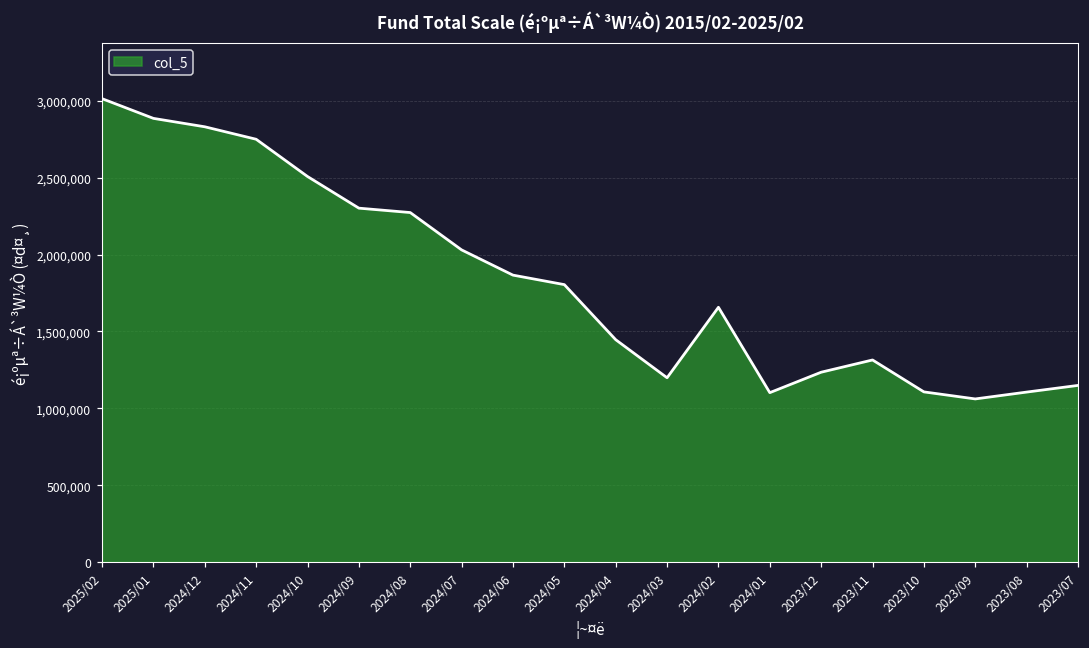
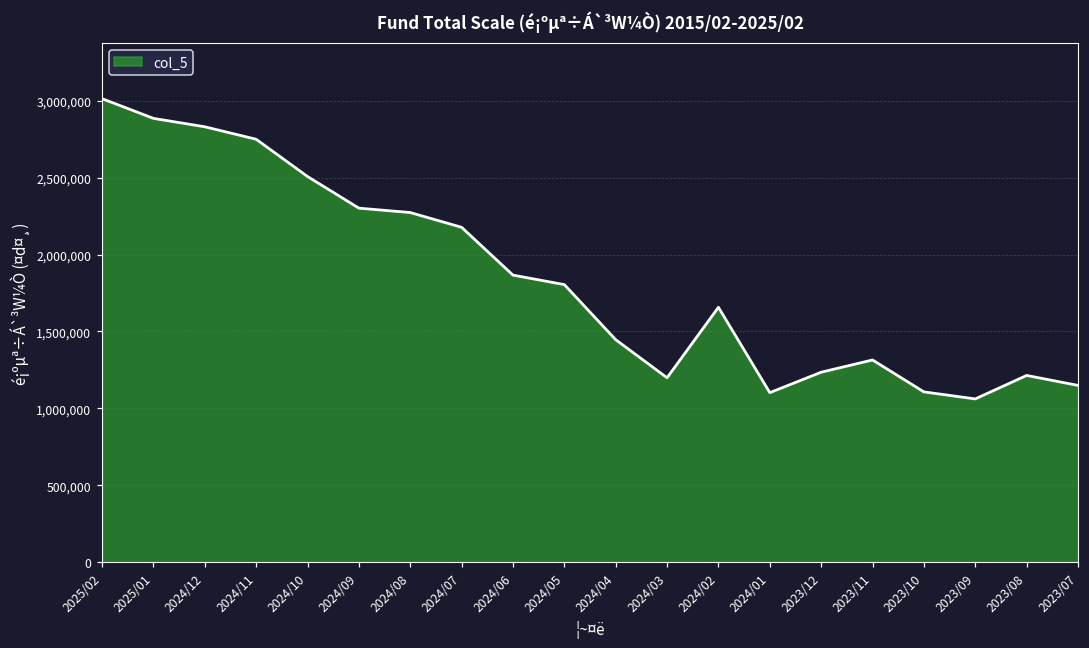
2024/07: 2,030,000 -> 2,180,000
2023/08: 1,110,000 -> 1,210,000
